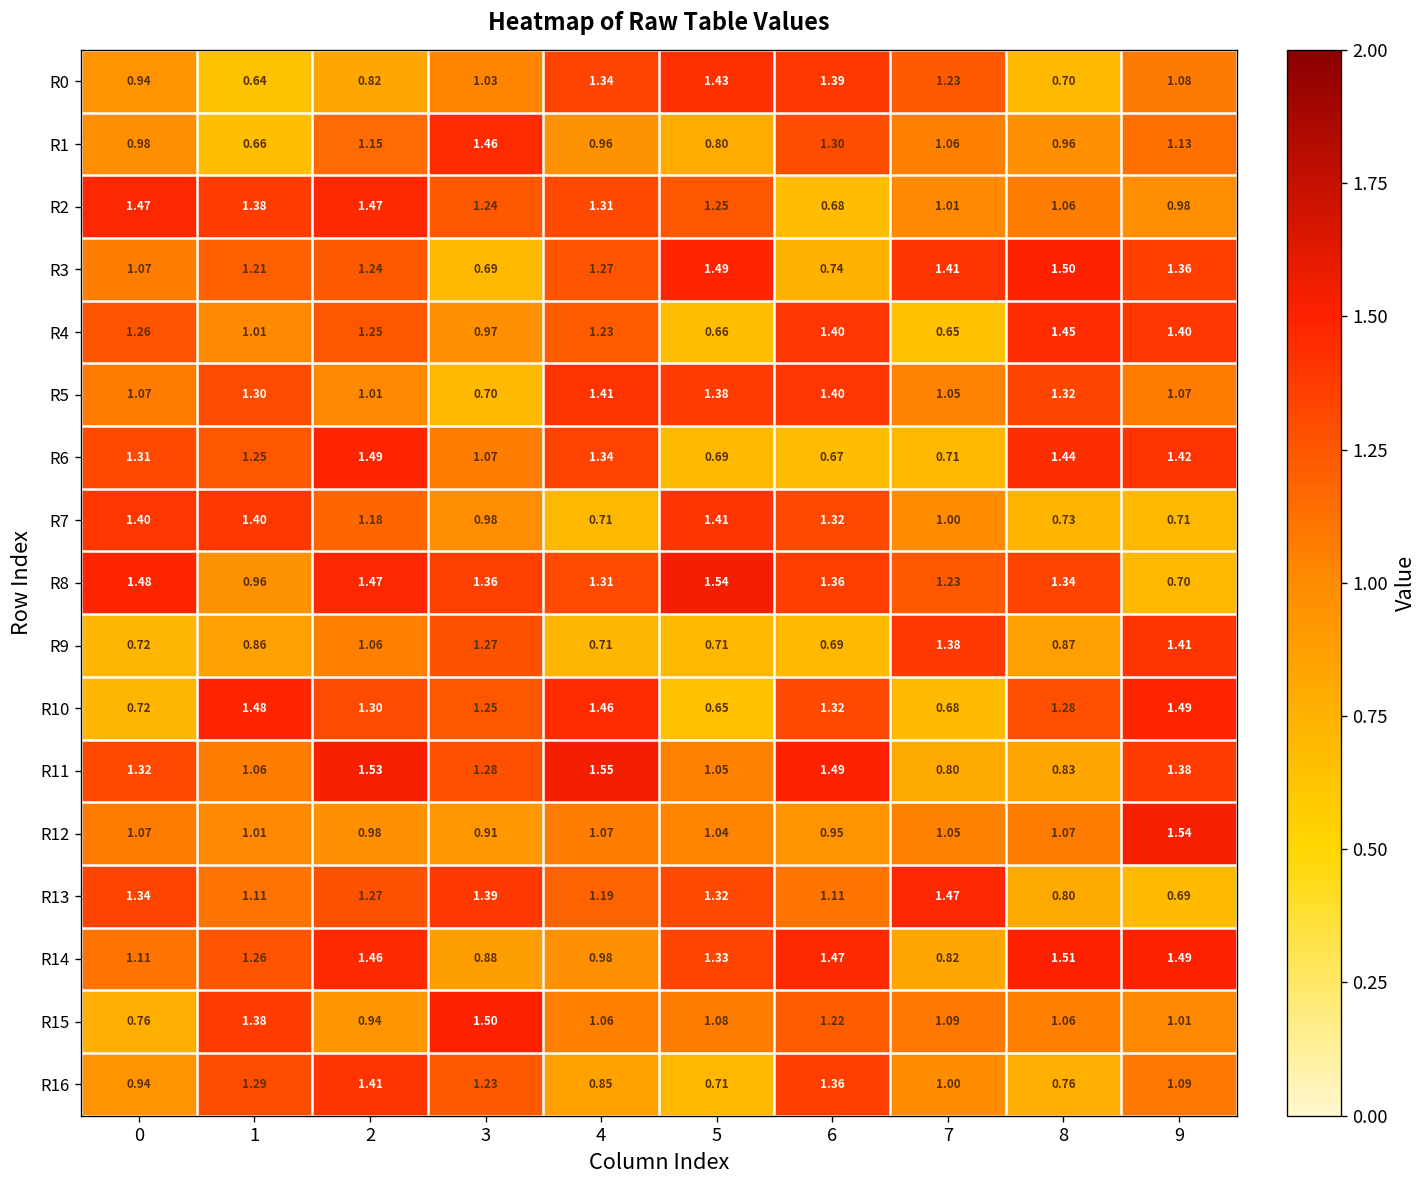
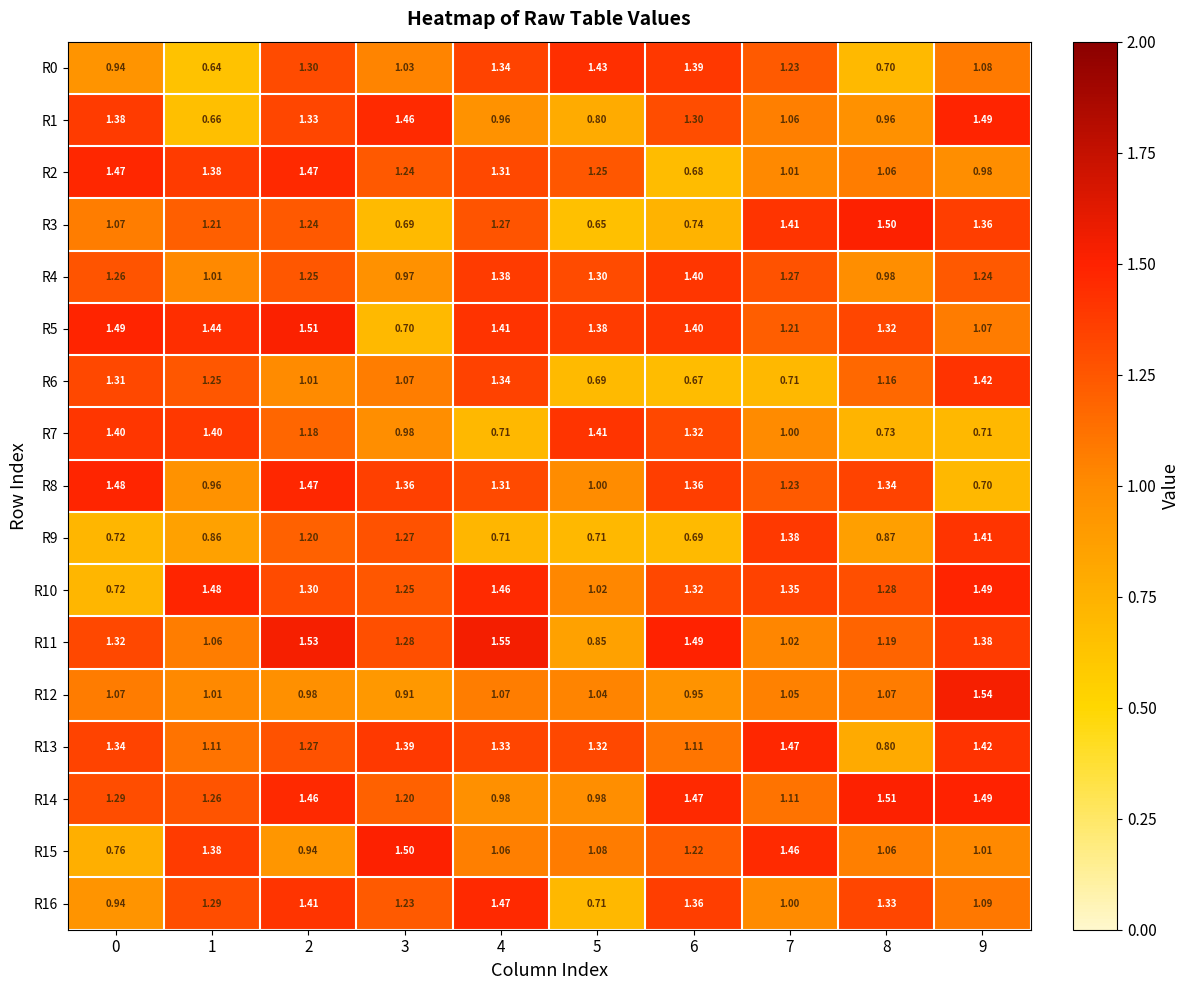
R0, 2: 0.82 -> 1.30
R1, 0: 0.98 -> 1.38
R1, 2: 1.15 -> 1.33
R1, 9: 1.13 -> 1.49
R3, 5: 1.49 -> 0.65
R4, 4: 1.23 -> 1.38
R4, 5: 0.66 -> 1.30
R4, 7: 0.65 -> 1.27
R4, 8: 1.45 -> 0.98
R4, 9: 1.40 -> 1.24
R5, 0: 1.07 -> 1.49
R5, 1: 1.30 -> 1.44
R5, 2: 1.01 -> 1.51
R5, 7: 1.05 -> 1.21
R6, 2: 1.49 -> 1.01
R6, 8: 1.44 -> 1.16
R8, 5: 1.54 -> 1.00
R9, 2: 1.06 -> 1.20
R10, 5: 0.65 -> 1.02
R10, 7: 0.68 -> 1.35
R11, 5: 1.05 -> 0.85
R11, 7: 0.80 -> 1.02
R11, 8: 0.83 -> 1.19
R13, 4: 1.19 -> 1.33
R13, 9: 0.69 -> 1.42
R14, 0: 1.11 -> 1.29
R14, 3: 0.88 -> 1.20
R14, 5: 1.33 -> 0.98
R14, 7: 0.82 -> 1.11
R15, 7: 1.09 -> 1.46
R16, 4: 0.85 -> 1.47
R16, 8: 0.76 -> 1.33
